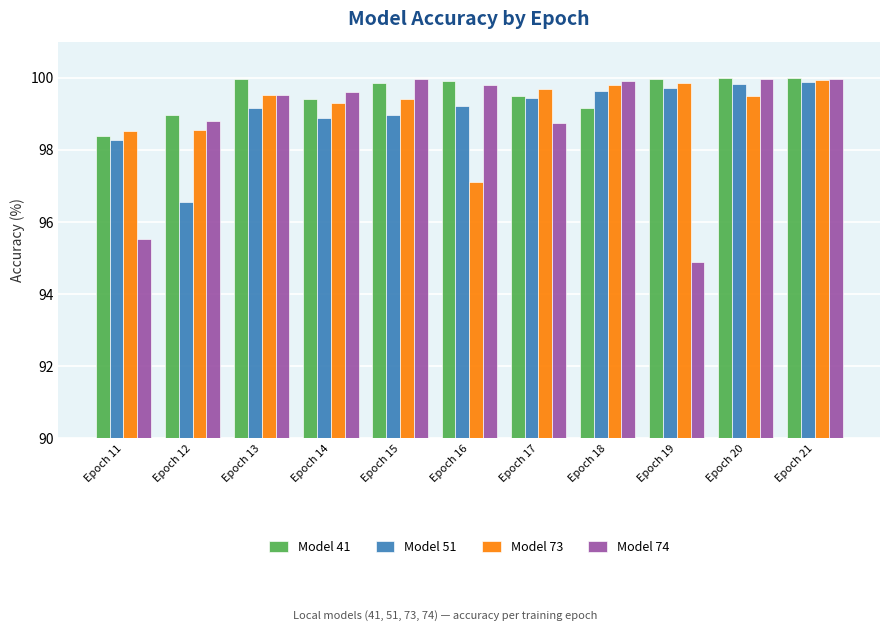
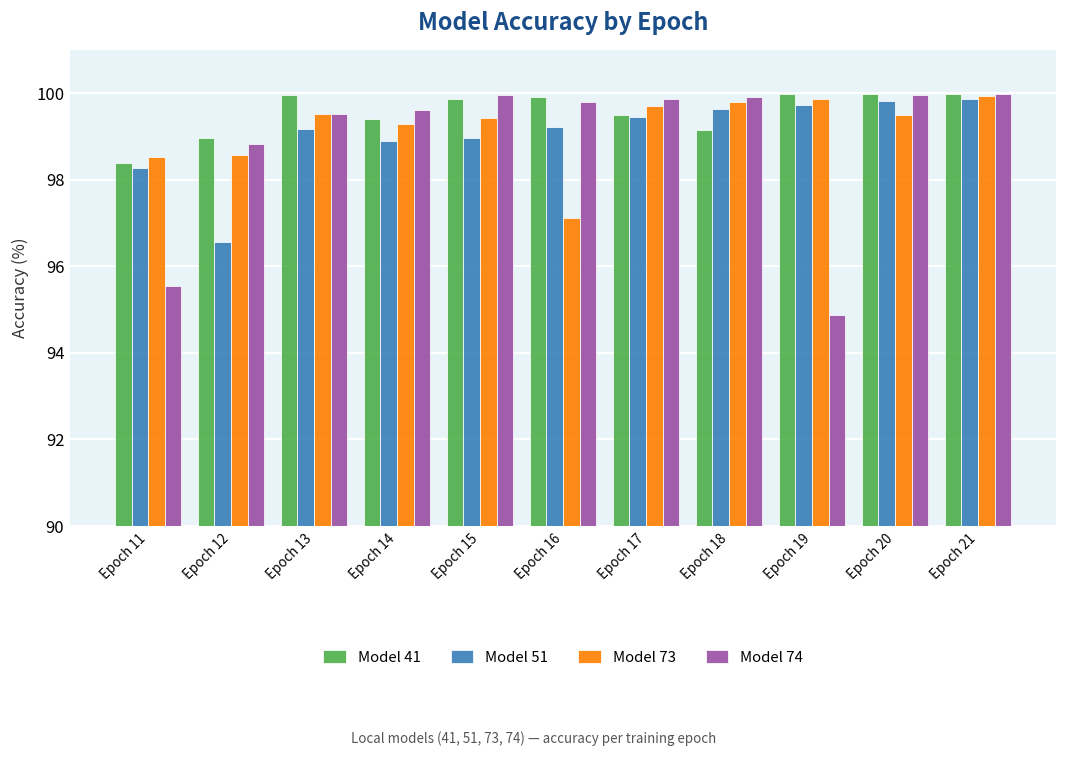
Model 74, Epoch 17: 98.7 -> 99.9
